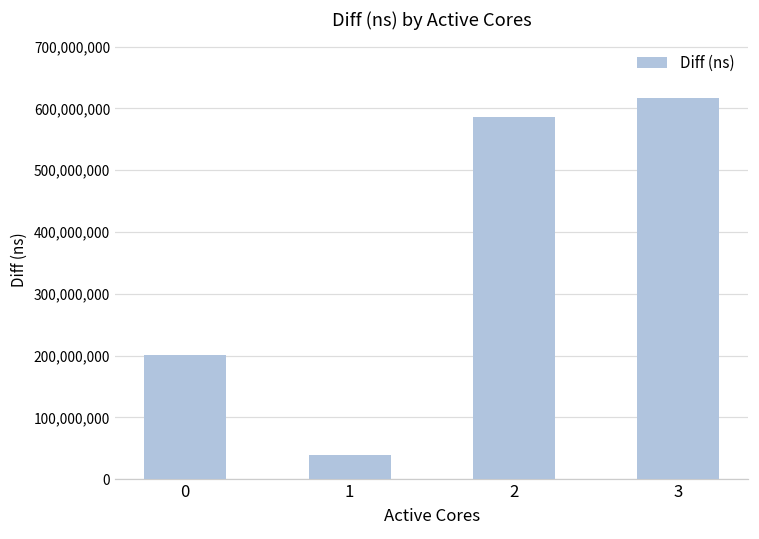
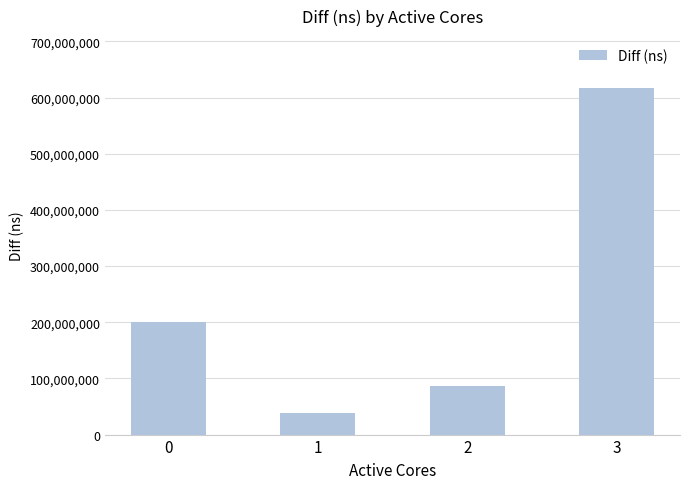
2: 590,000,000 -> 90,000,000
